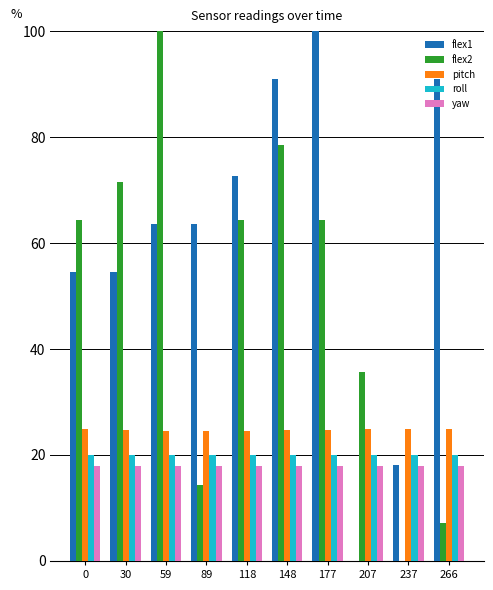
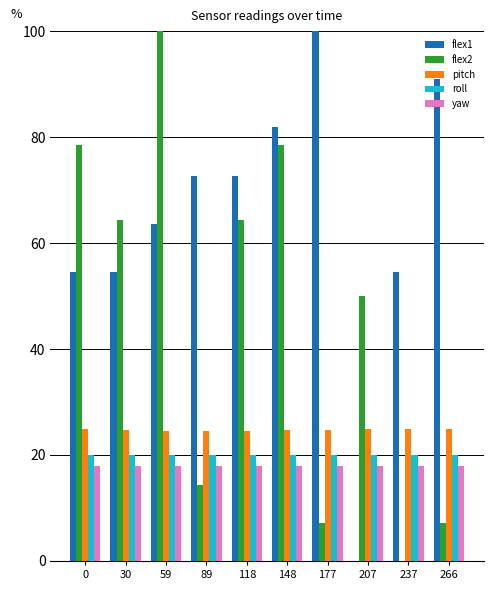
flex2, 0: 64 -> 79
flex2, 30: 71 -> 64
flex1, 89: 64 -> 73
flex1, 148: 91 -> 82
flex2, 177: 64 -> 7
flex2, 207: 36 -> 50
flex1, 237: 18 -> 55
